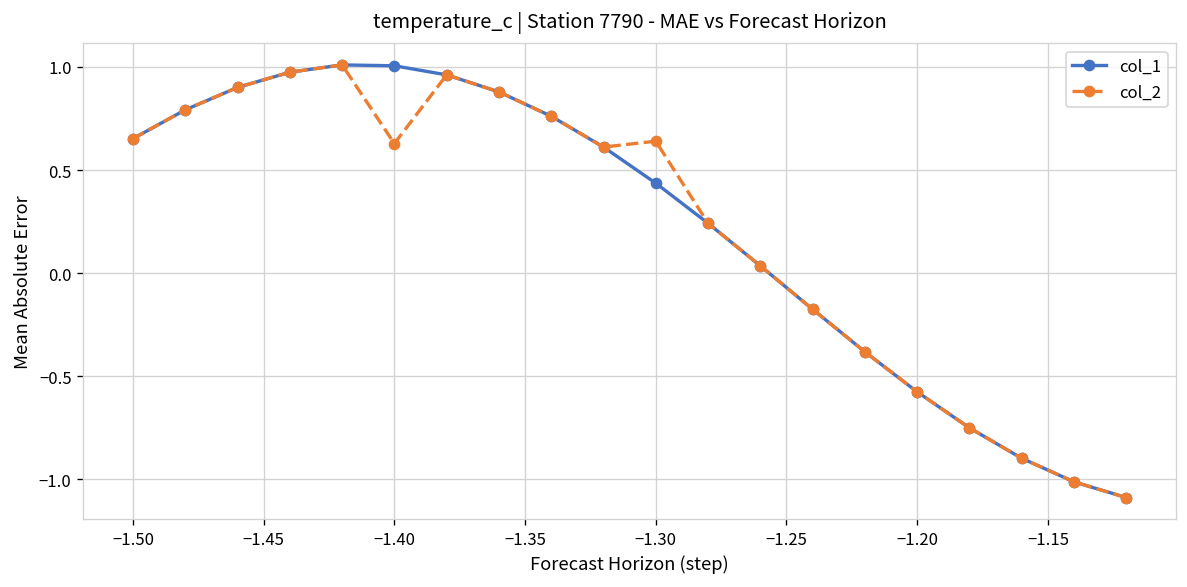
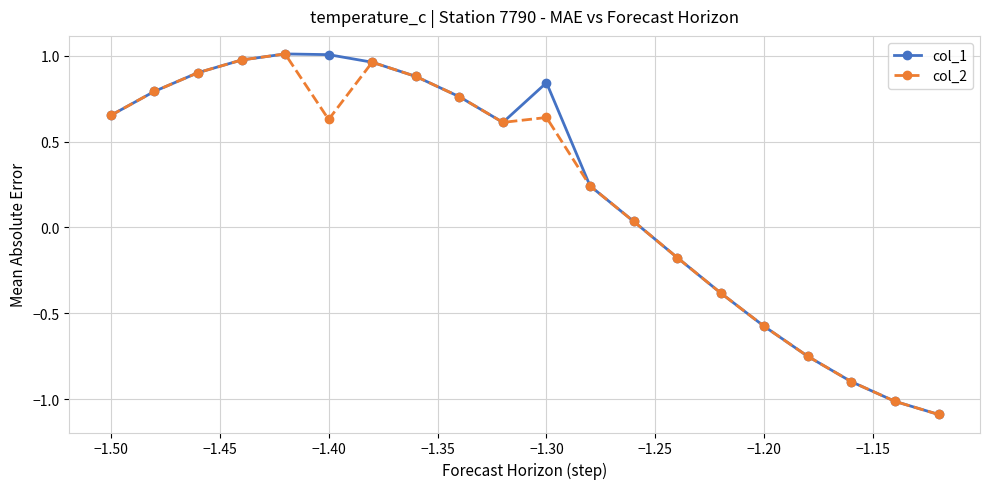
col_1, −1.30: 0.44 -> 0.84
